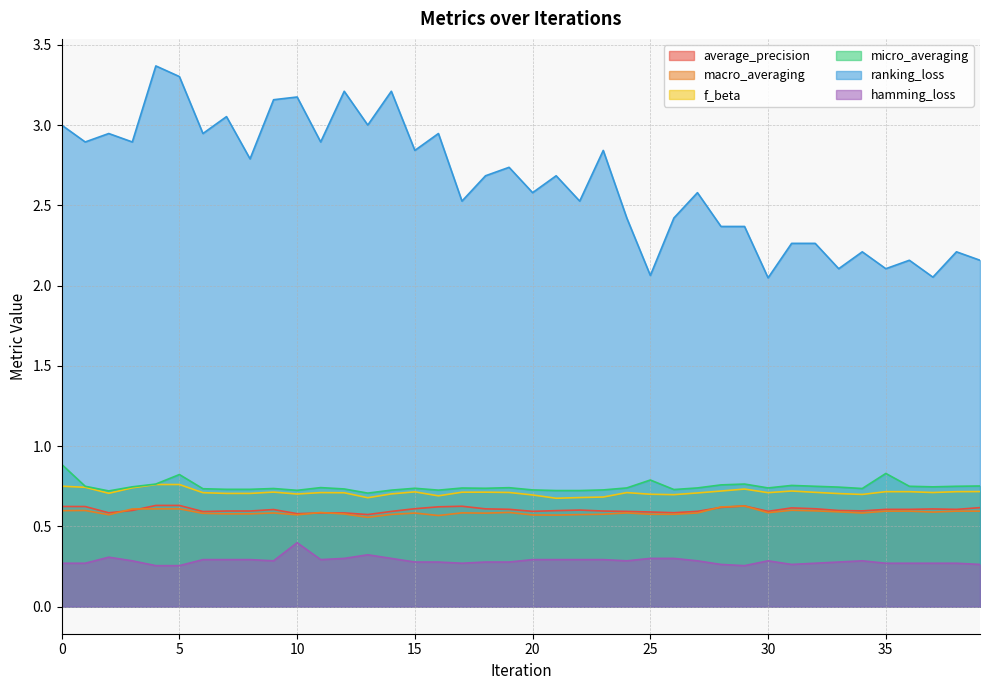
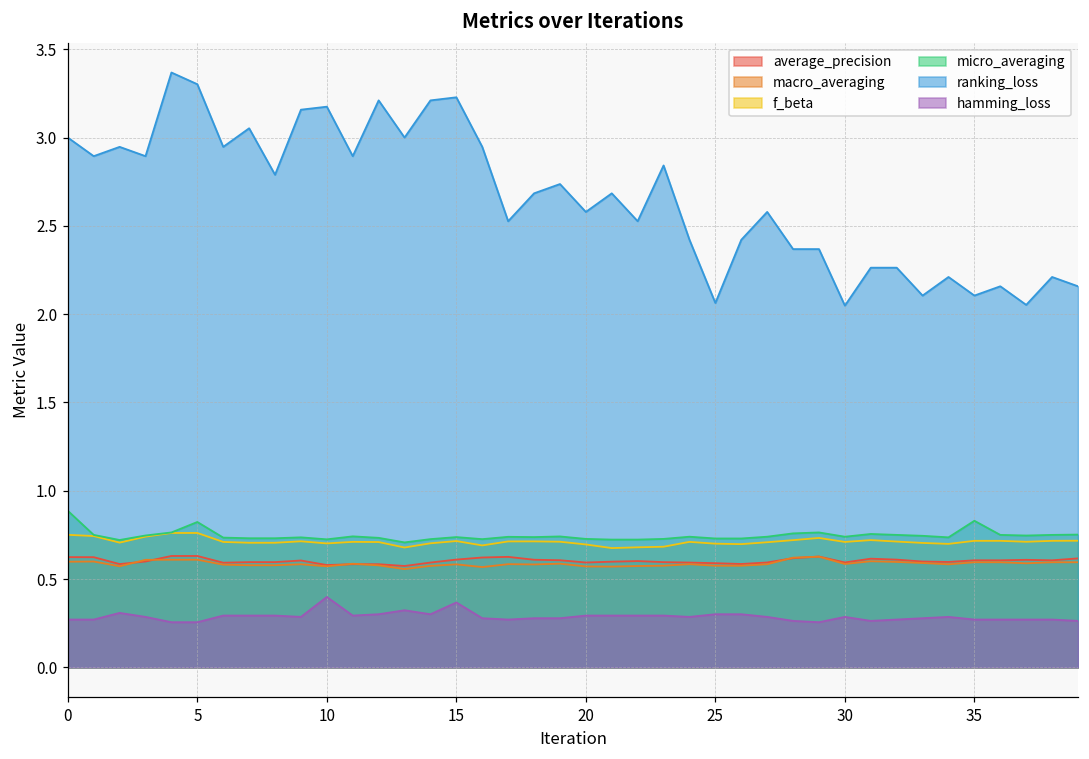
ranking_loss, 15: 2.84 -> 3.23
hamming_loss, 15: 0.28 -> 0.37
micro_averaging, 25: 0.79 -> 0.73
